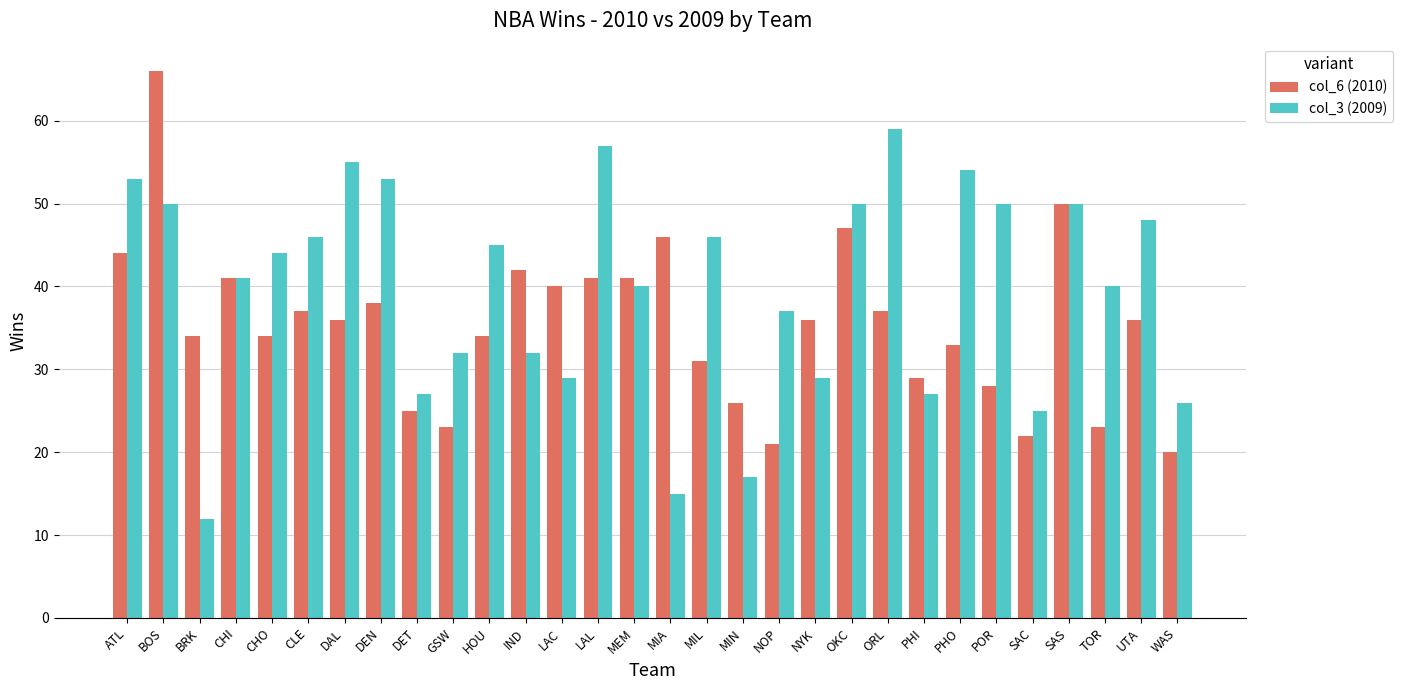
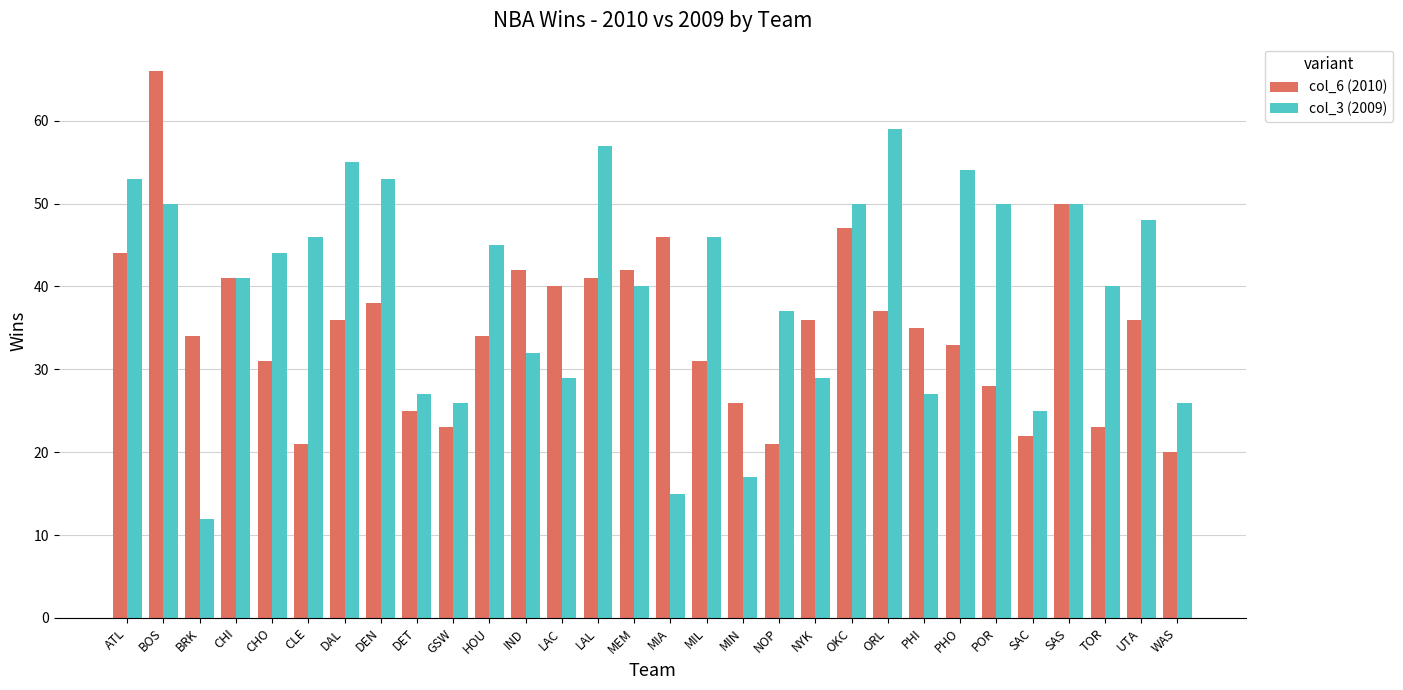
col_6 (2010), CHO: 34 -> 31
col_6 (2010), CLE: 37 -> 21
col_3 (2009), GSW: 32 -> 26
col_6 (2010), MEM: 41 -> 42
col_6 (2010), PHI: 29 -> 35
